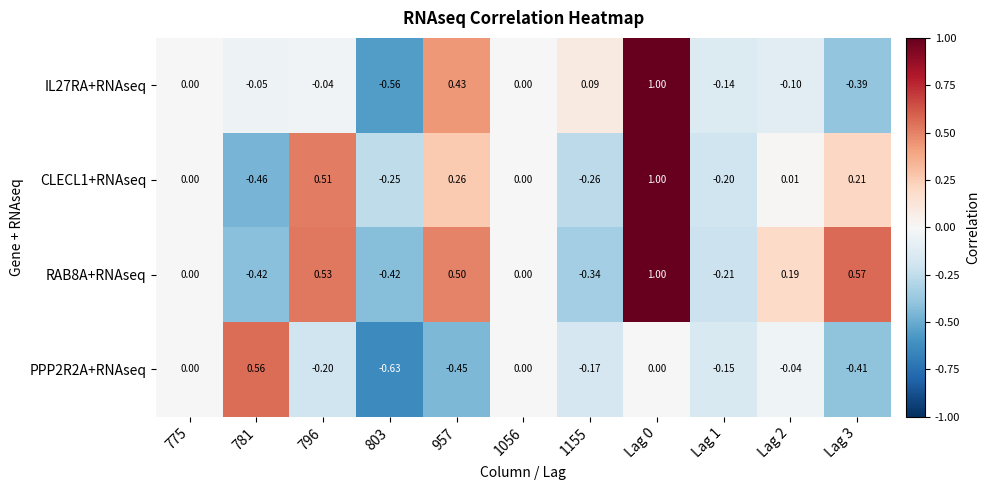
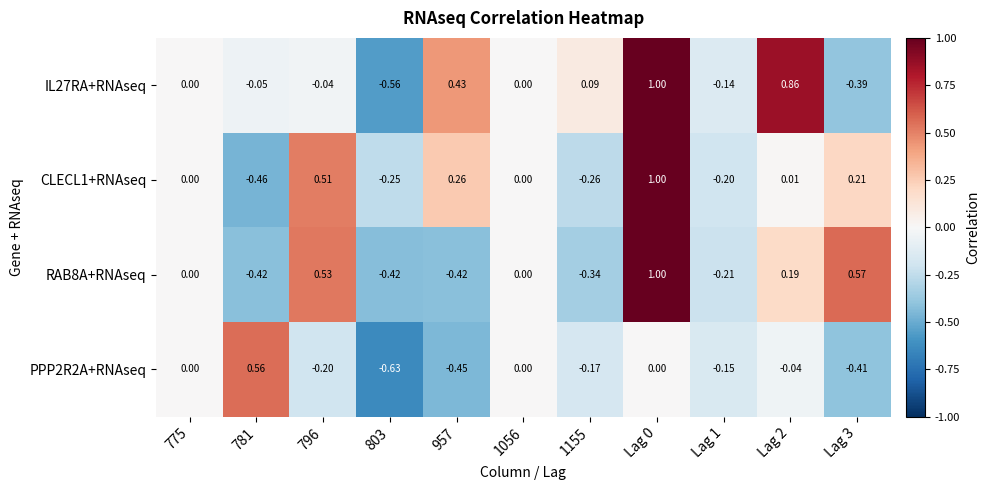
IL27RA+RNAseq, Lag 2: -0.10 -> 0.86
RAB8A+RNAseq, 957: 0.50 -> -0.42
